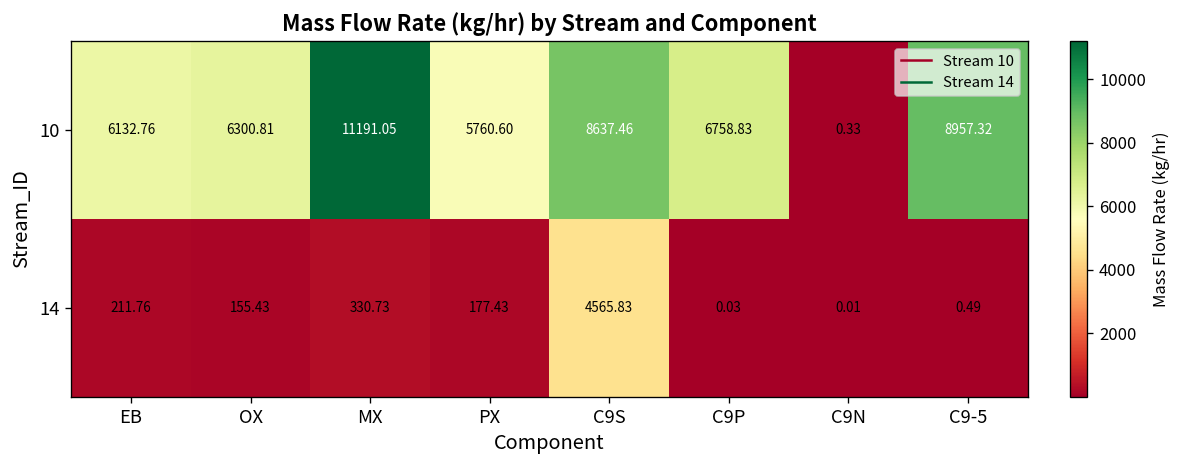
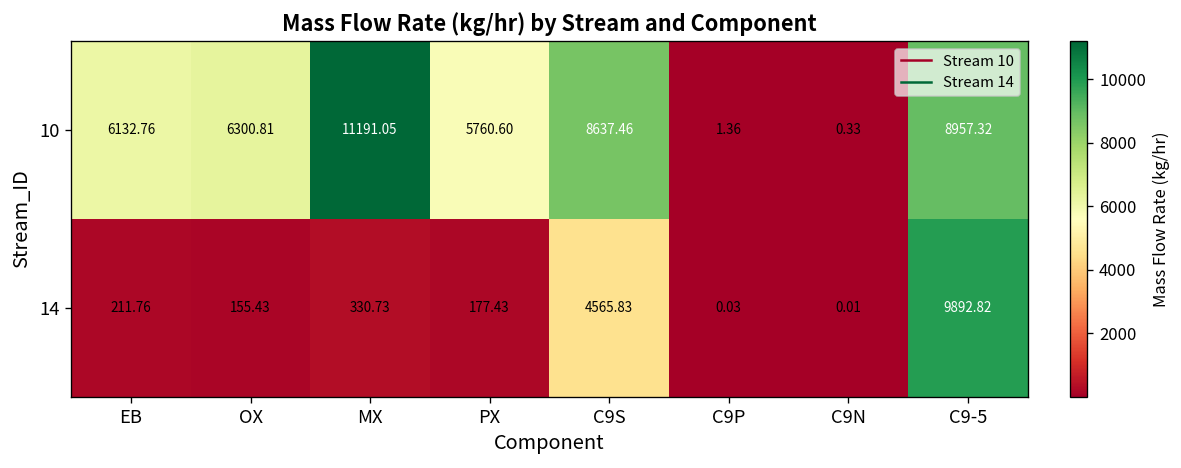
10, C9P: 6758.83 -> 1.36
14, C9-5: 0.49 -> 9892.82
